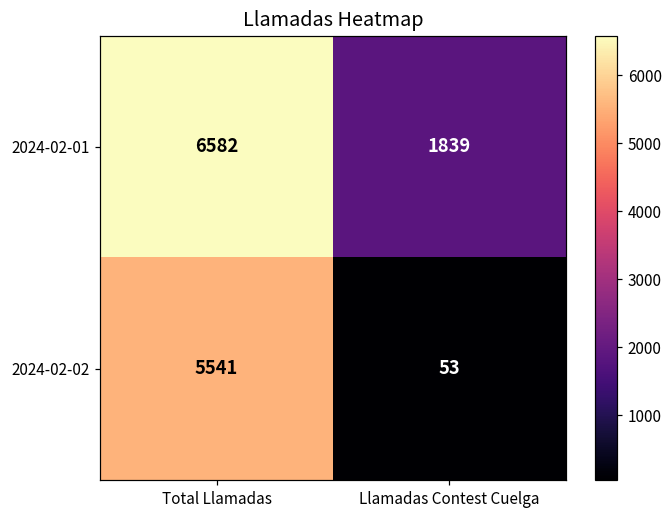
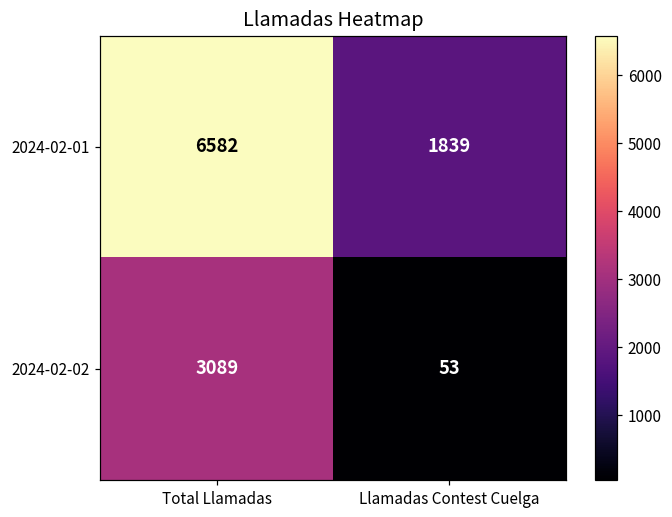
2024-02-02, Total Llamadas: 5541 -> 3089
